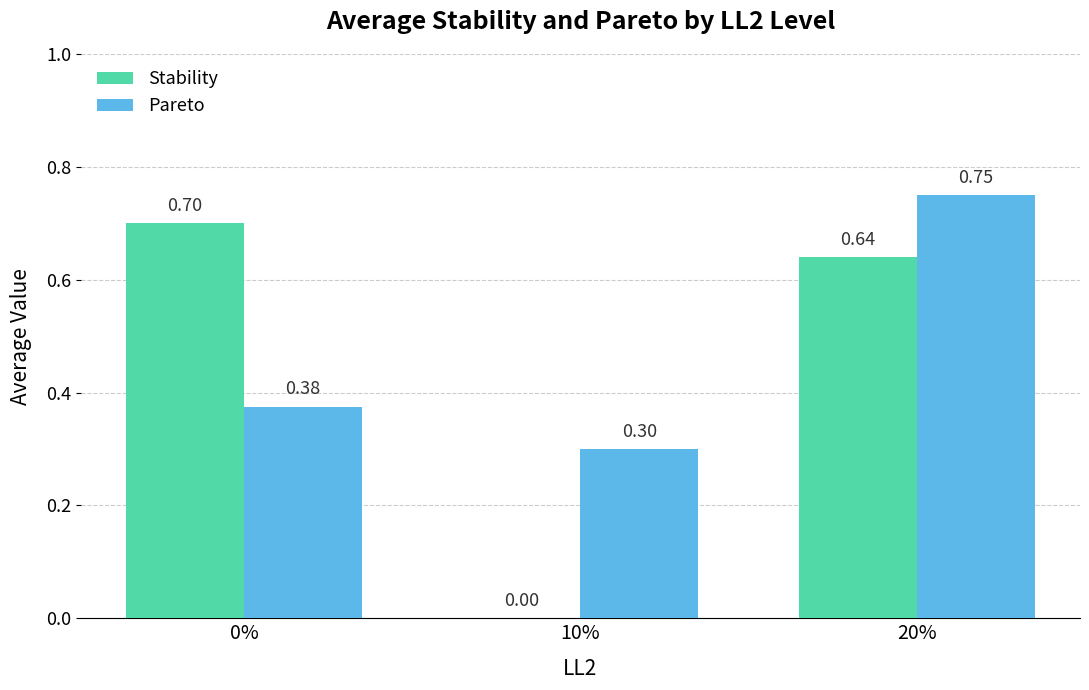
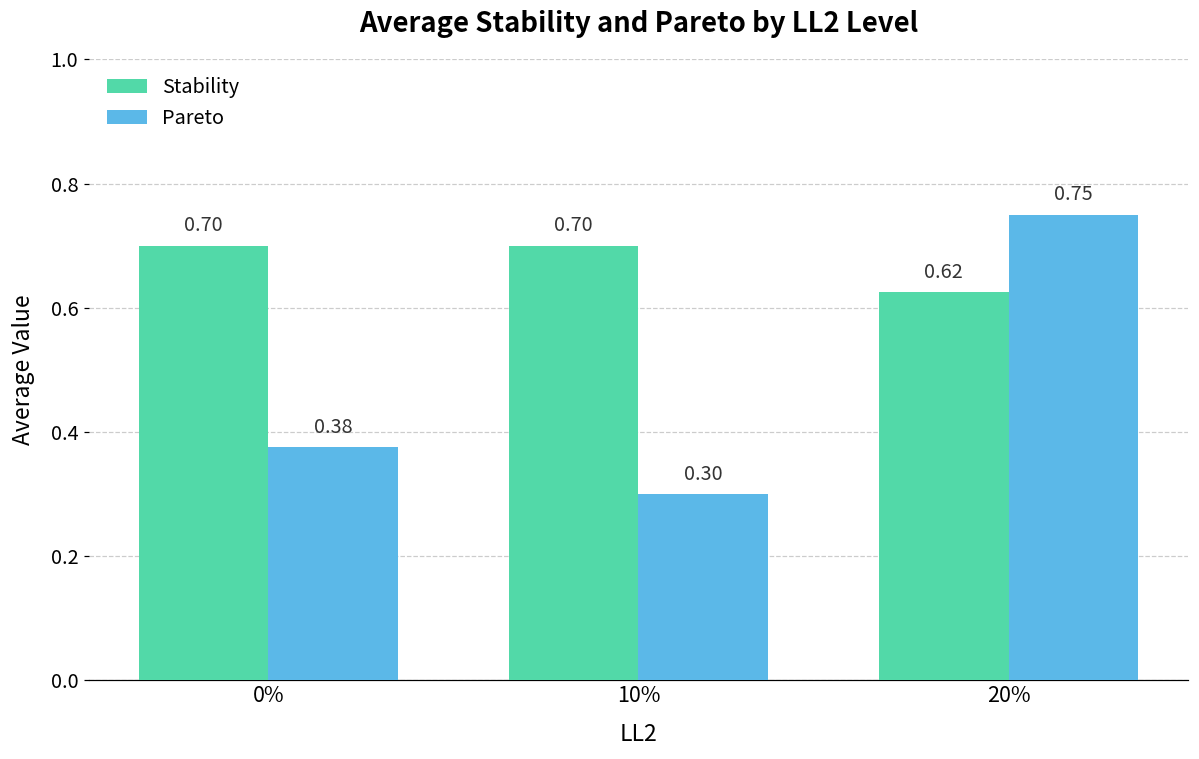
Stability, 10%: 0.00 -> 0.70
Stability, 20%: 0.64 -> 0.62
